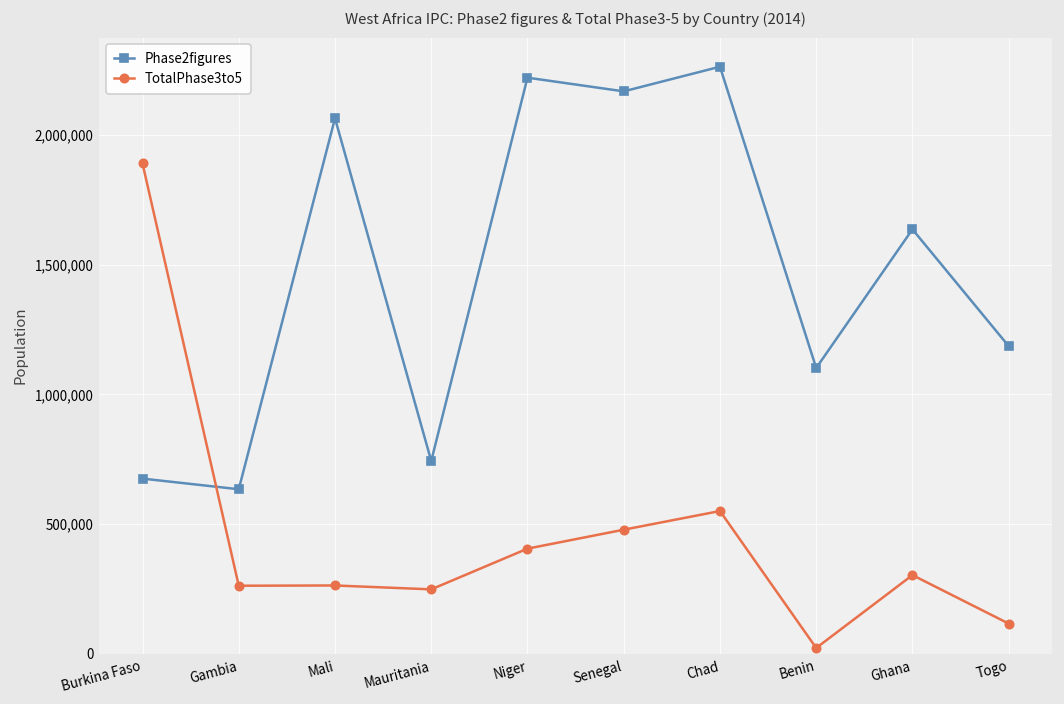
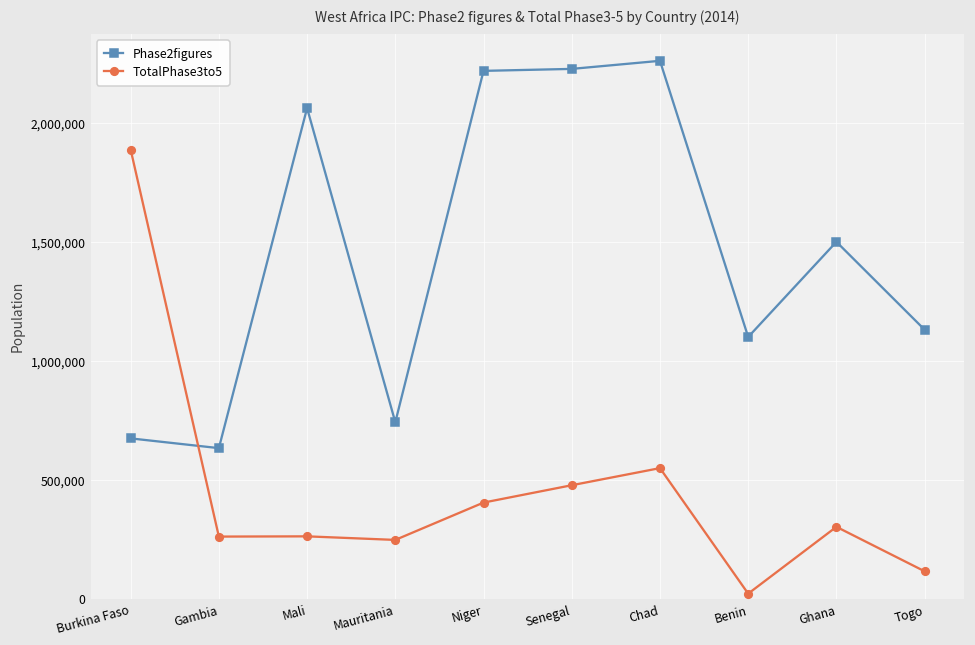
Phase2figures, Senegal: 2,170,000 -> 2,230,000
Phase2figures, Ghana: 1,640,000 -> 1,500,000
Phase2figures, Togo: 1,190,000 -> 1,130,000
